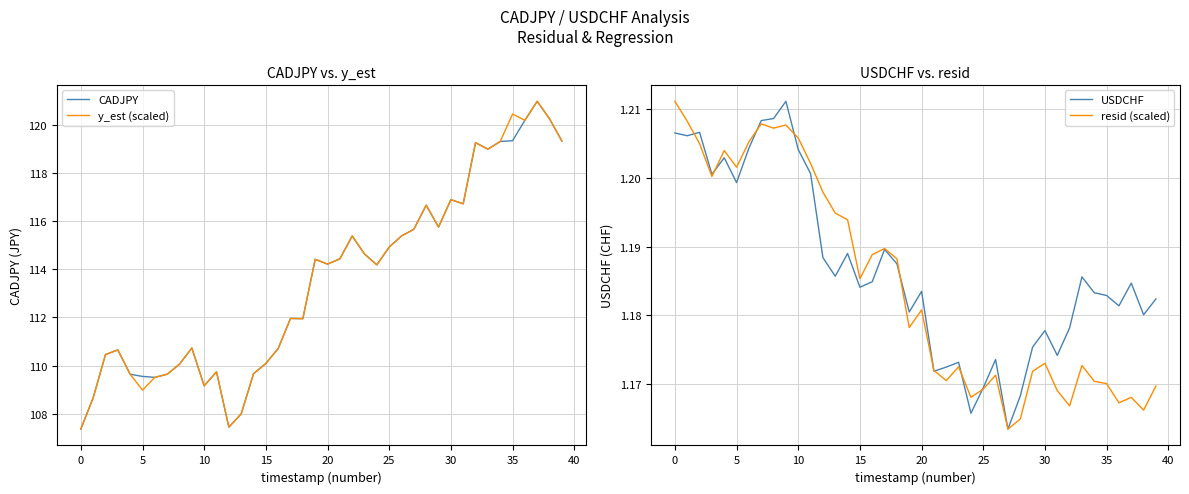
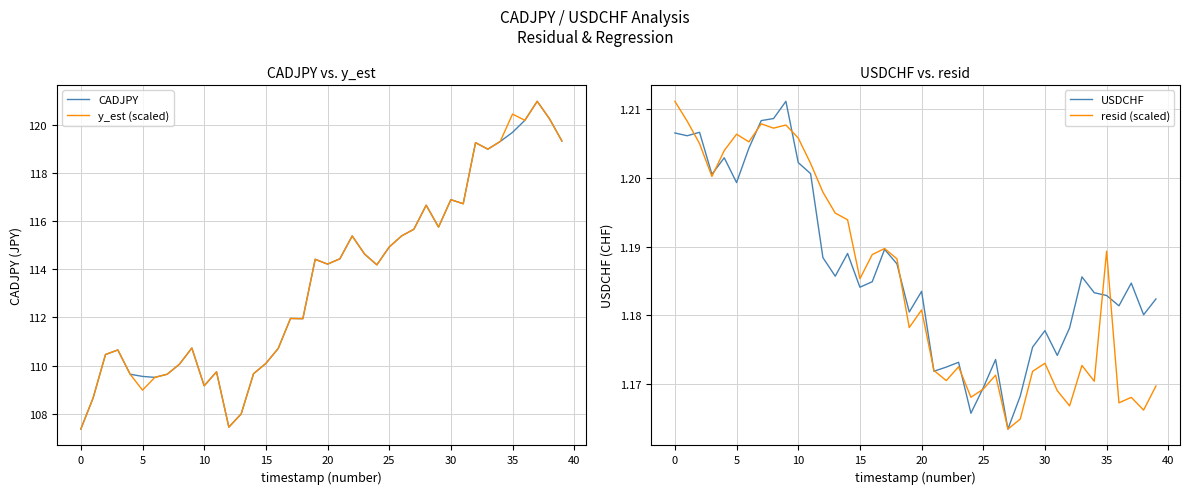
CADJPY vs. y_est, CADJPY, 35: 119.4 -> 119.7
USDCHF vs. resid, resid (scaled), 5: 1.202 -> 1.206
USDCHF vs. resid, USDCHF, 10: 1.204 -> 1.202
USDCHF vs. resid, resid (scaled), 35: 1.170 -> 1.189
